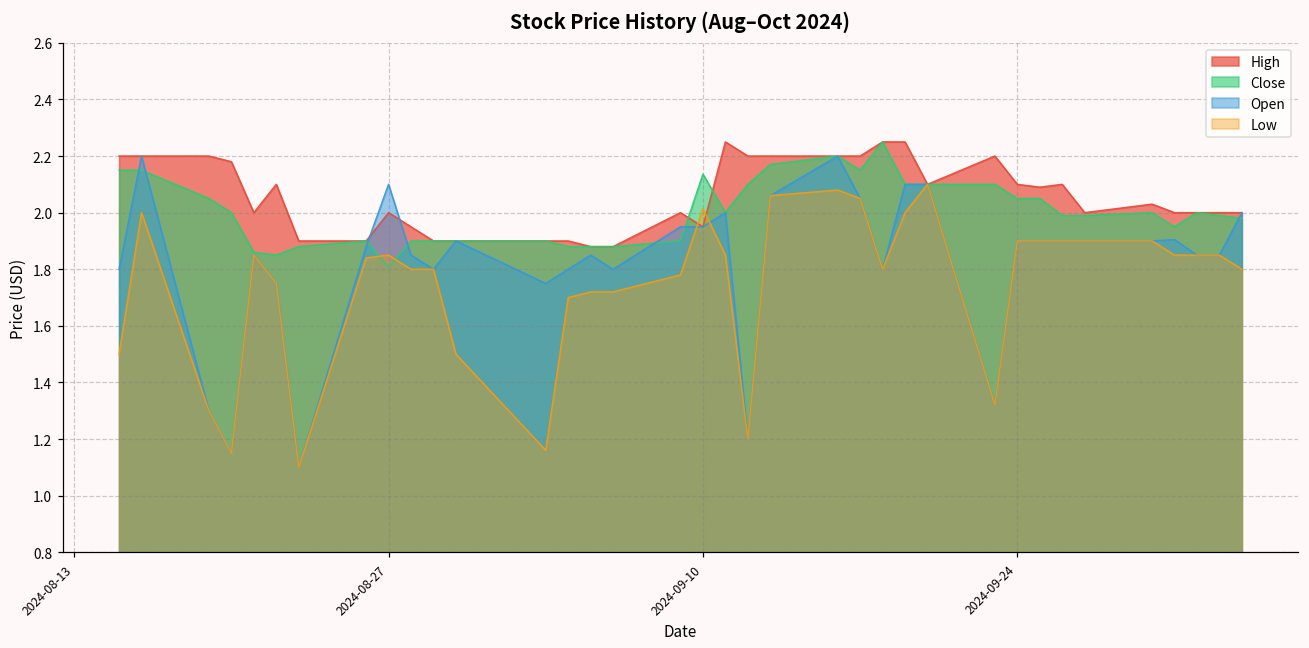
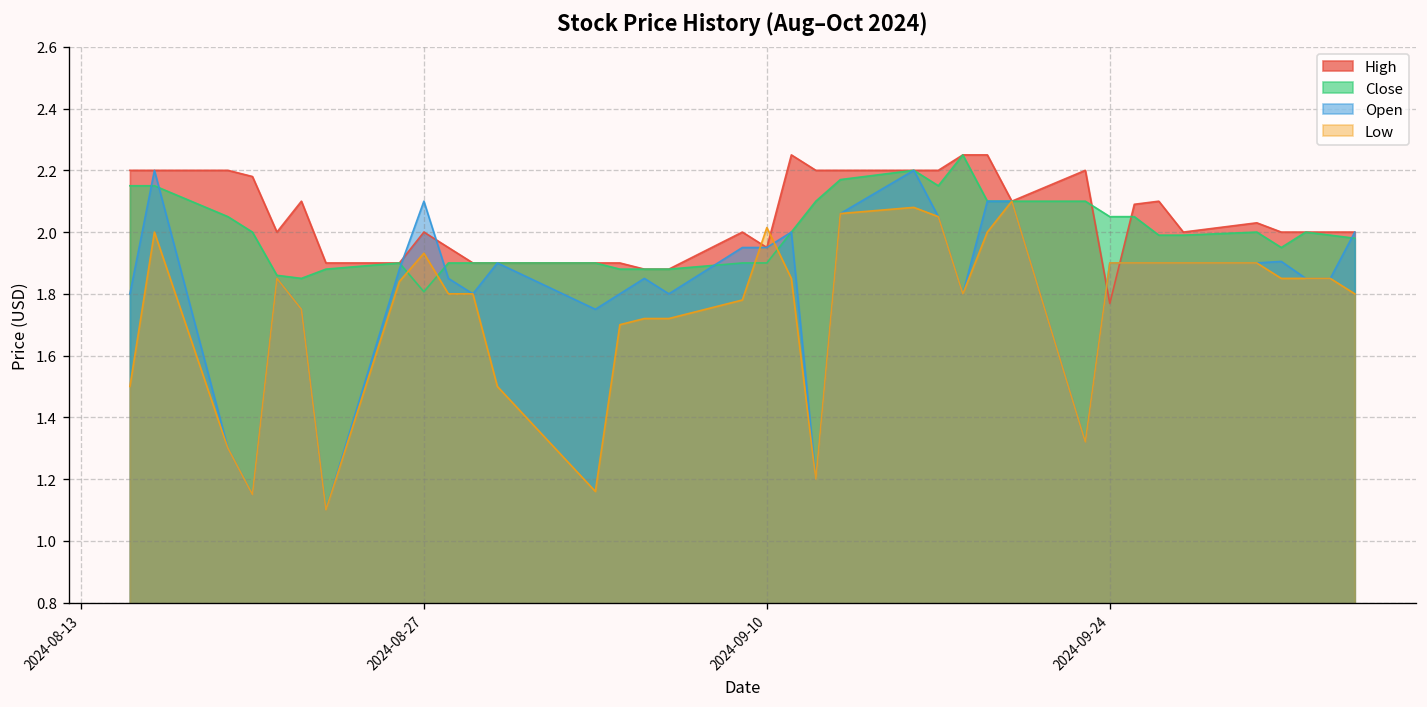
Low, 2024-08-27: 1.85 -> 1.93
Close, 2024-09-10: 2.14 -> 1.90
High, 2024-09-24: 2.10 -> 1.77
